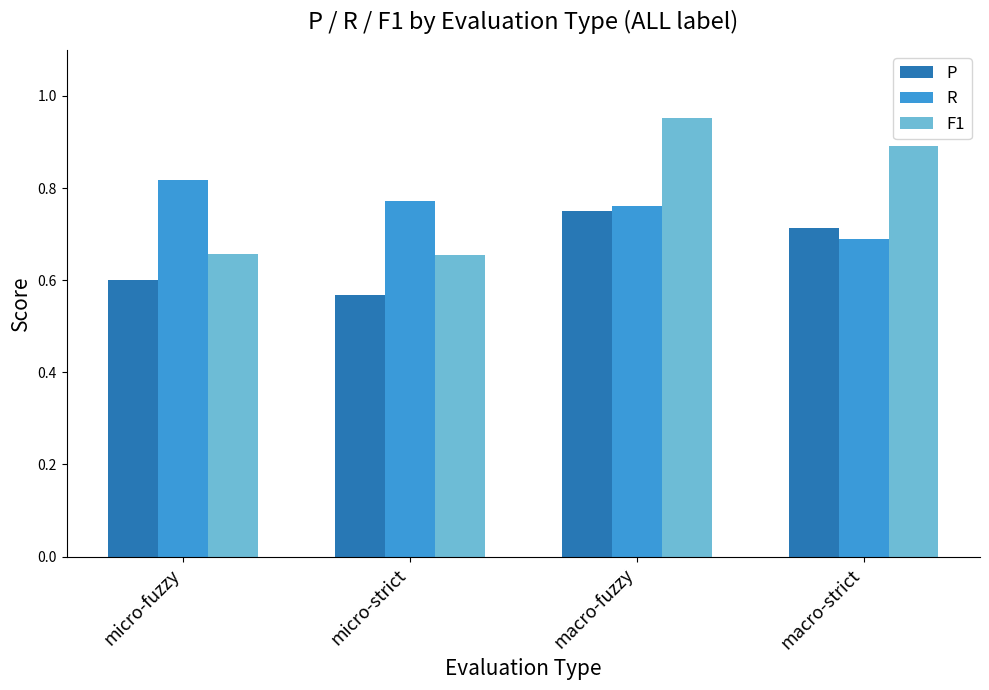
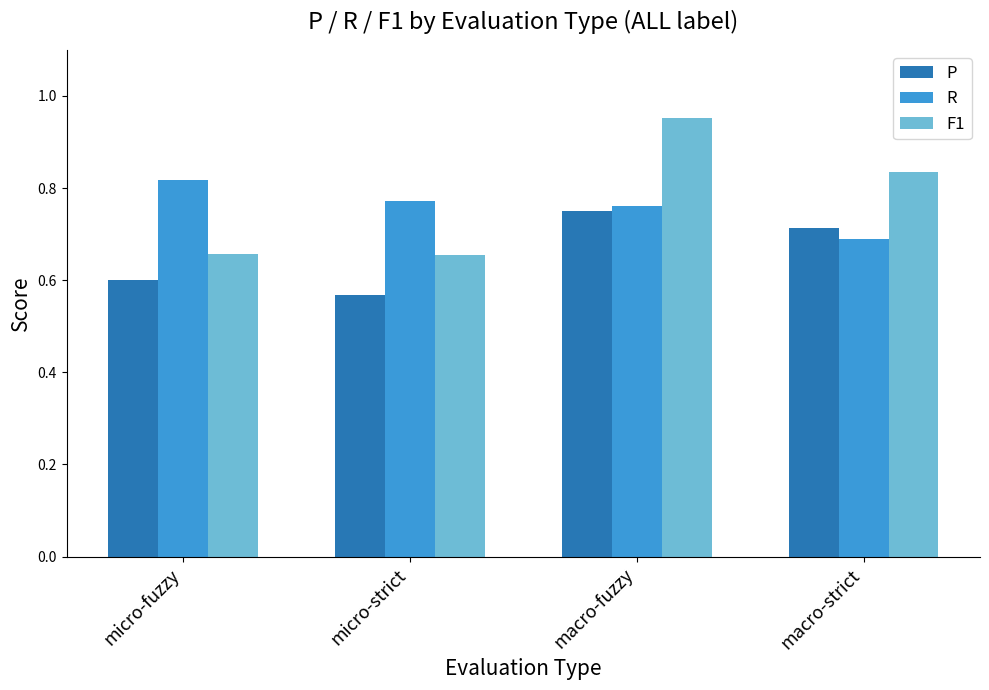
F1, macro-strict: 0.89 -> 0.84
